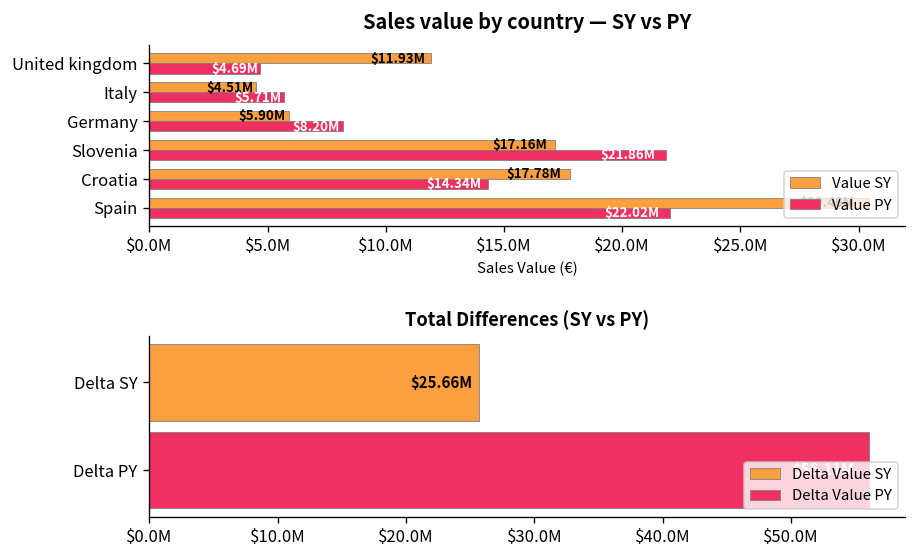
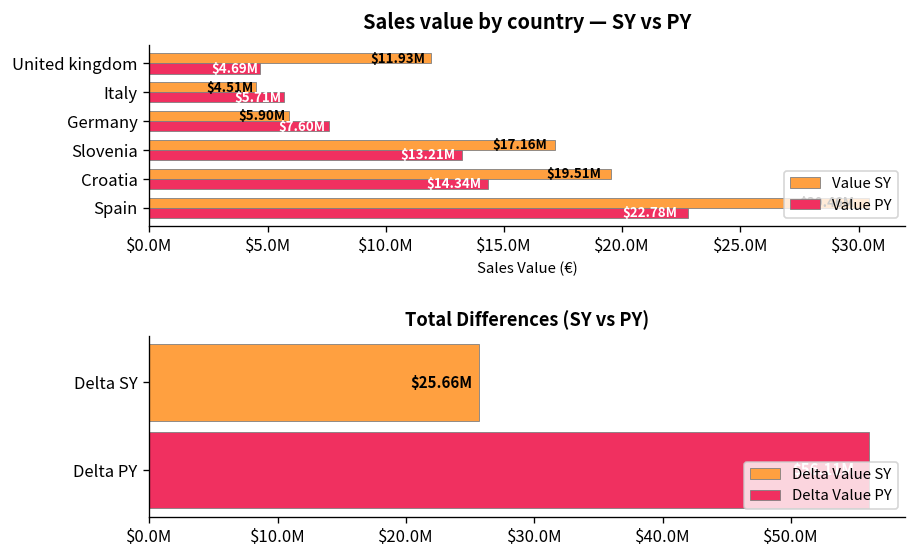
Sales value by country — SY vs PY, Value PY, Germany: $8.20M -> $7.60M
Sales value by country — SY vs PY, Value PY, Slovenia: $21.86M -> $13.21M
Sales value by country — SY vs PY, Value SY, Croatia: $17.78M -> $19.51M
Sales value by country — SY vs PY, Value PY, Spain: $22.02M -> $22.78M
